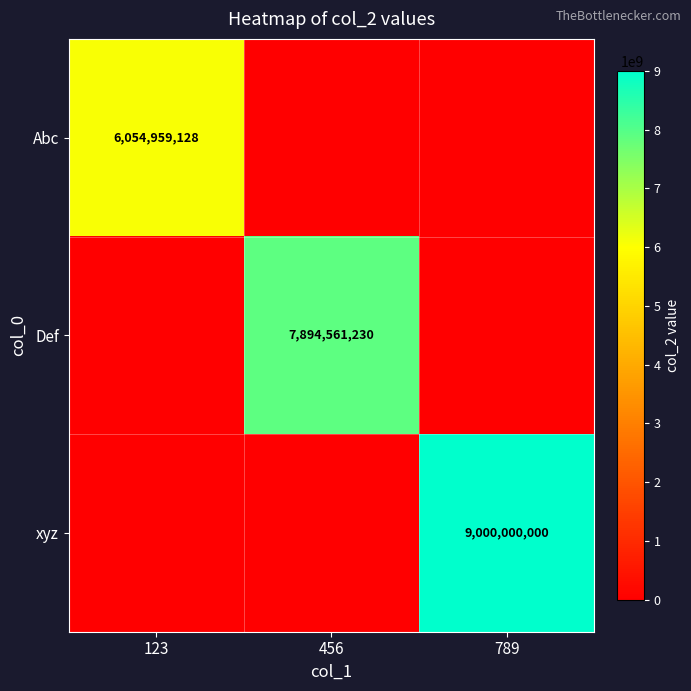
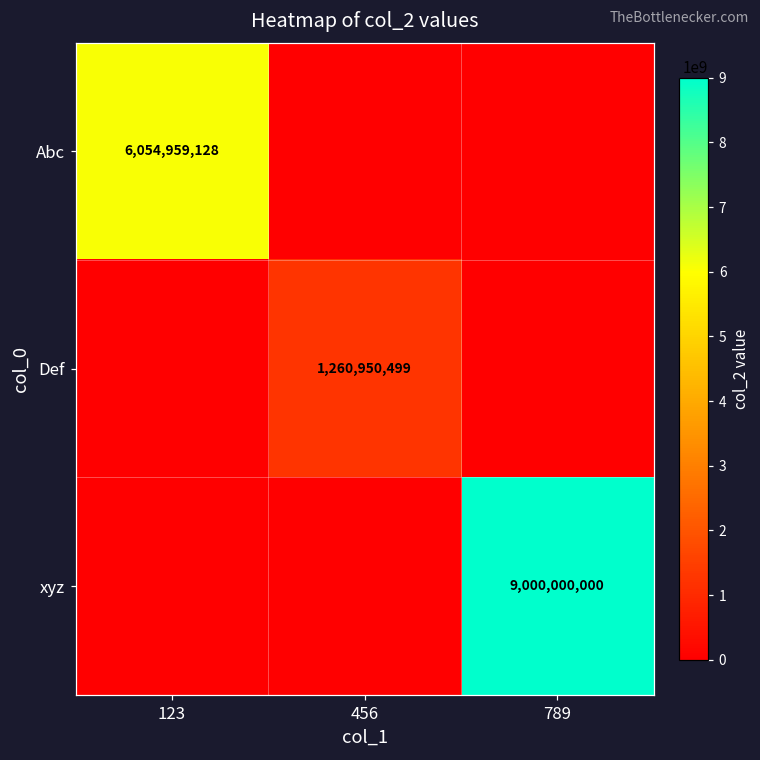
Def, 456: 7,894,561,230 -> 1,260,950,499
